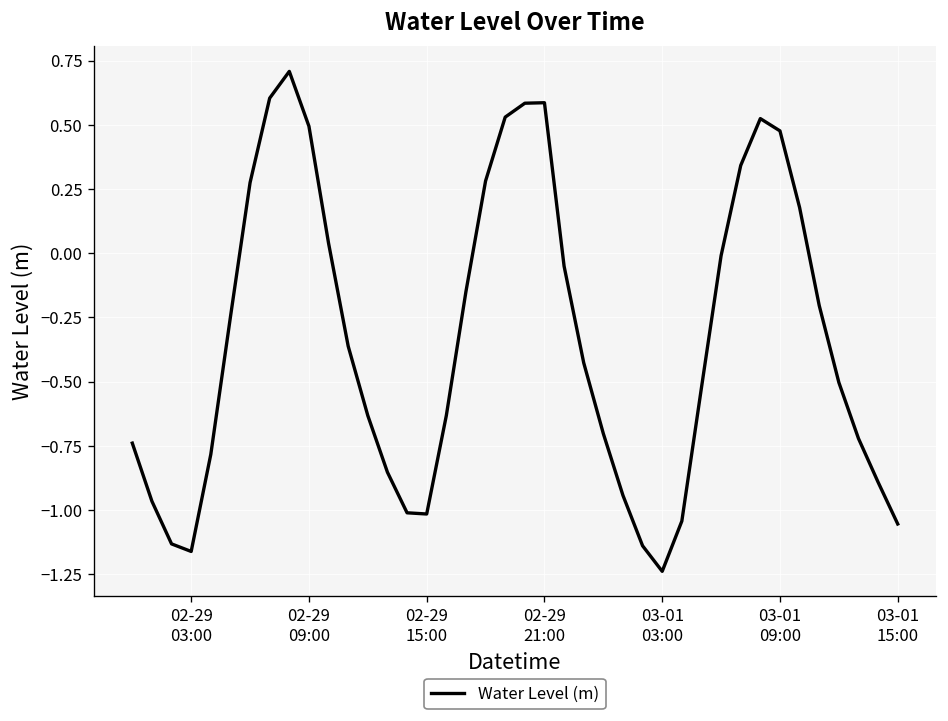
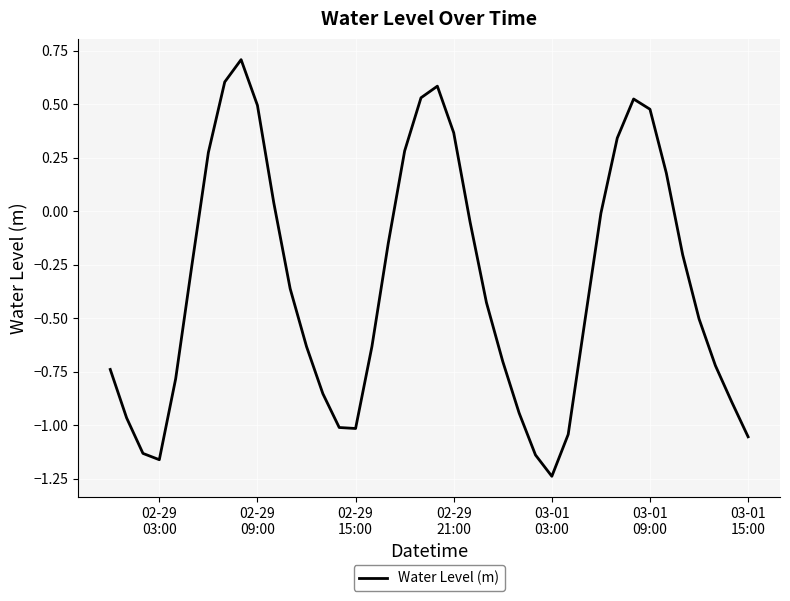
02-29 21:00: 0.59 -> 0.37
